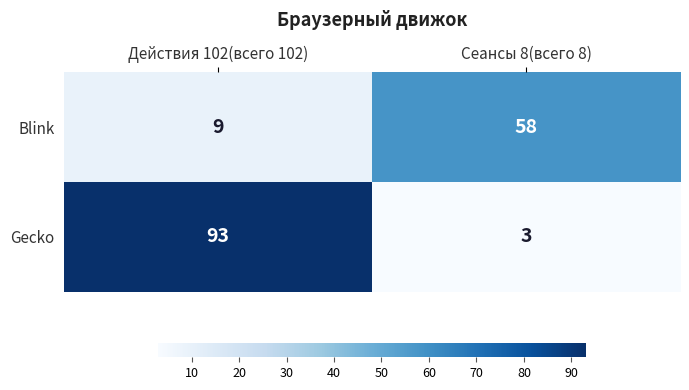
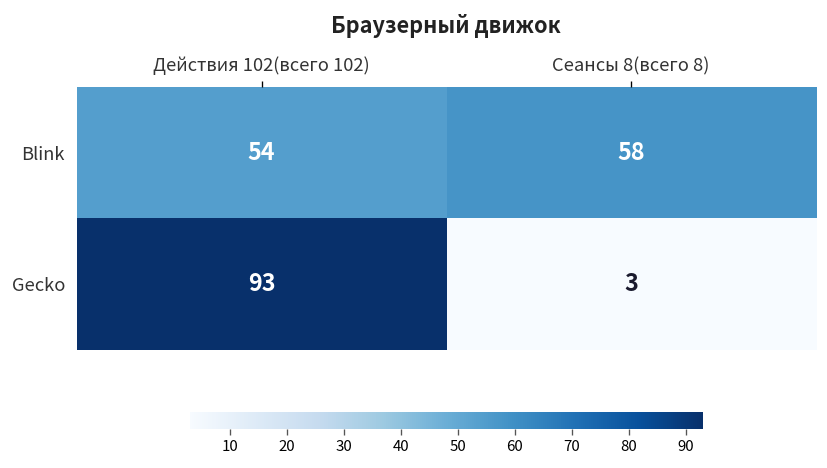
Blink, Действия 102(всего 102): 9 -> 54
